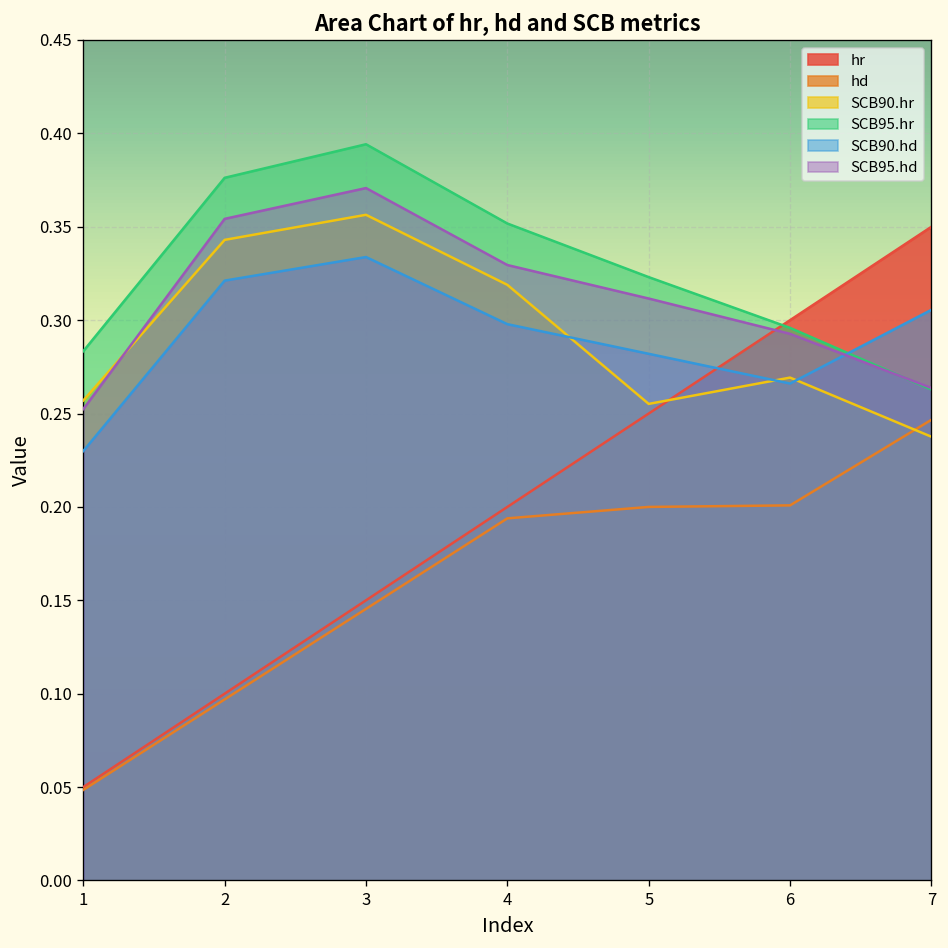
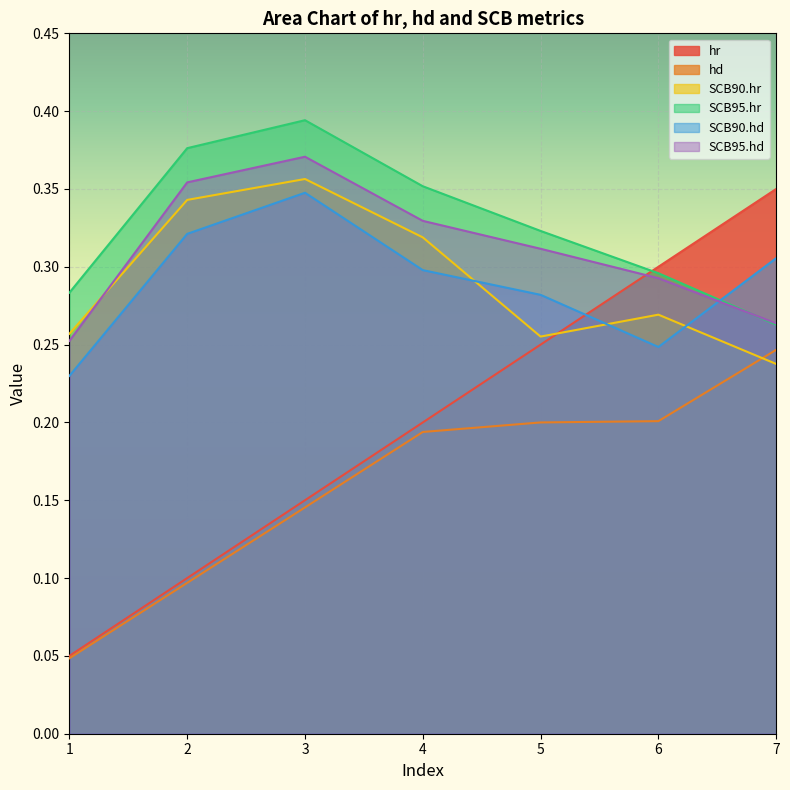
SCB90.hd, 3: 0.334 -> 0.348
SCB90.hd, 6: 0.266 -> 0.248
